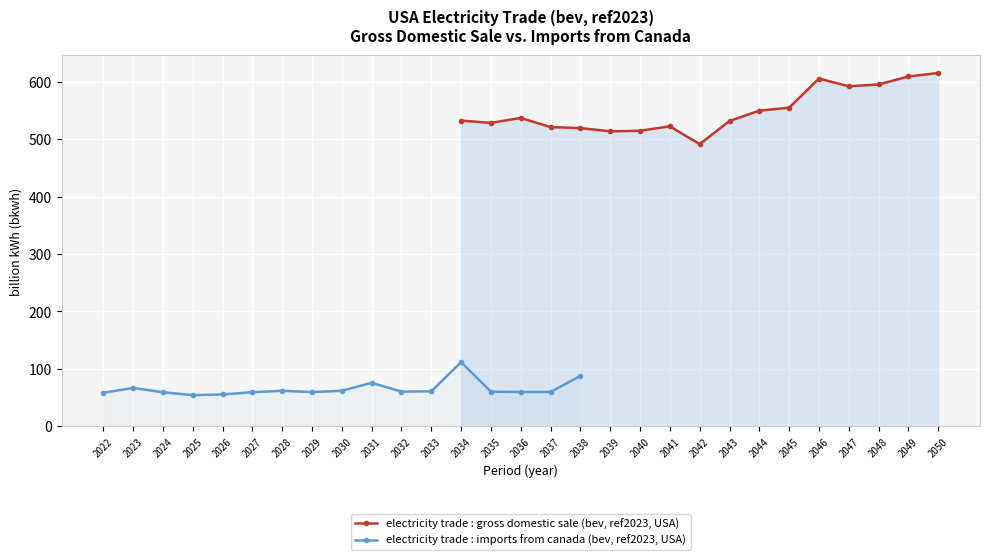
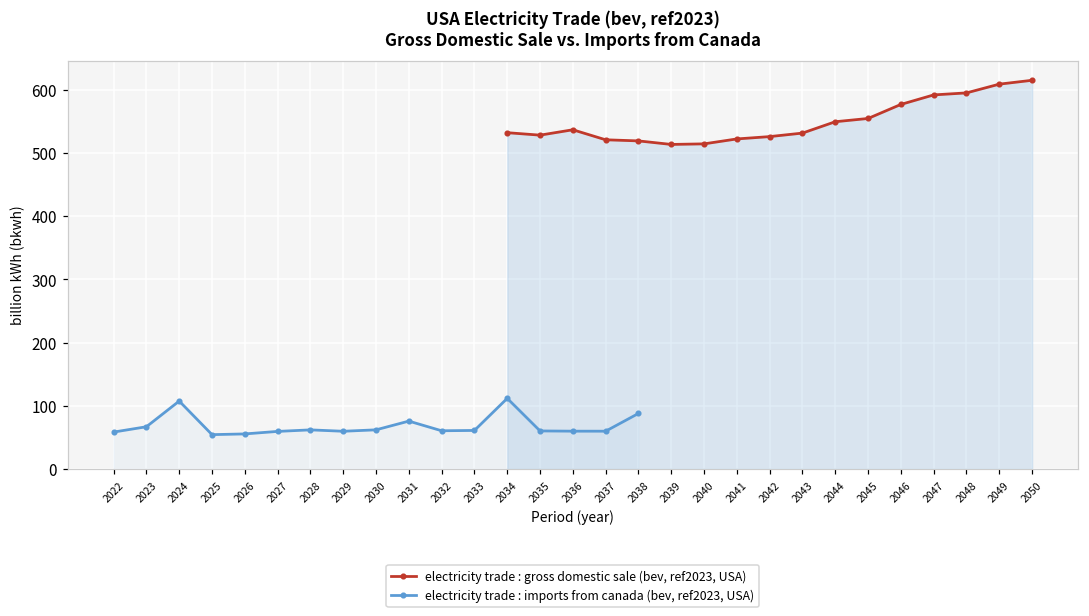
electricity trade : imports from canada (bev, ref2023, USA), 2024: 60 -> 110
electricity trade : gross domestic sale (bev, ref2023, USA), 2042: 490 -> 530
electricity trade : gross domestic sale (bev, ref2023, USA), 2046: 610 -> 580
